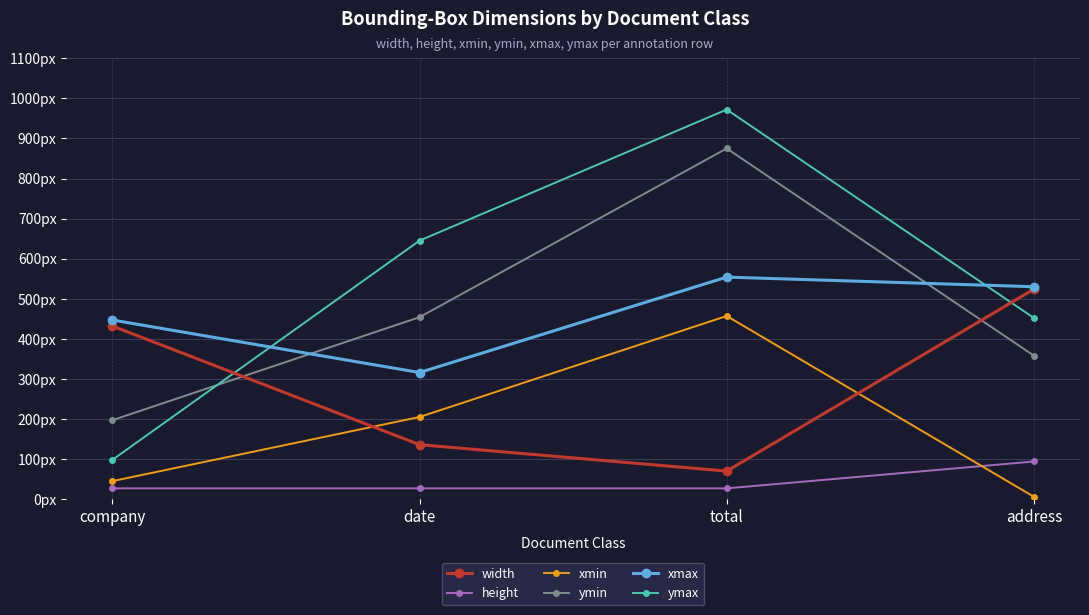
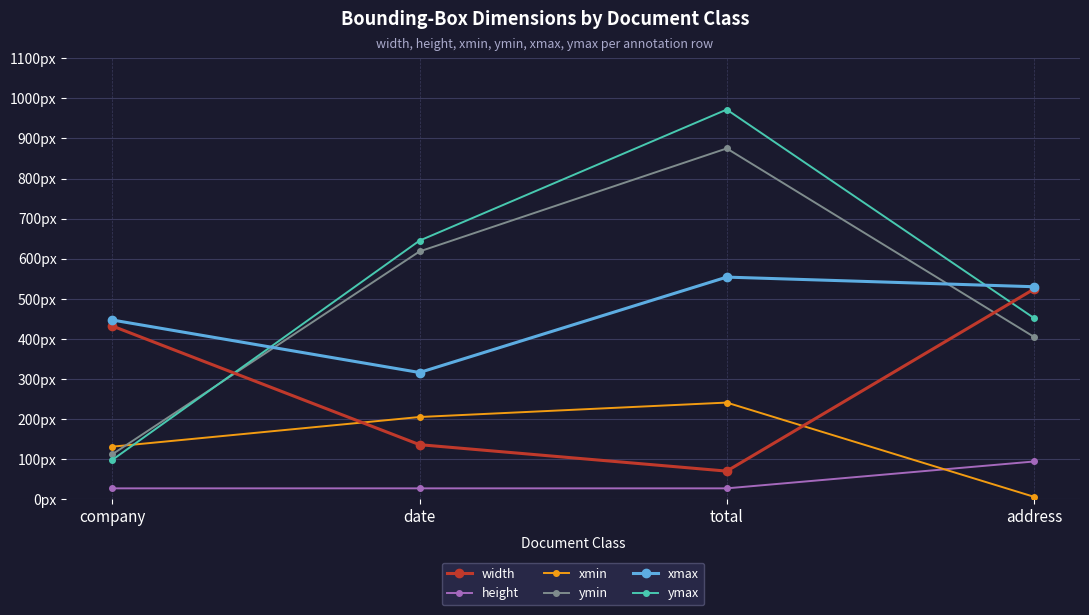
xmin, company: 50px -> 130px
ymin, company: 200px -> 110px
ymin, date: 450px -> 620px
xmin, total: 460px -> 240px
ymin, address: 360px -> 410px
